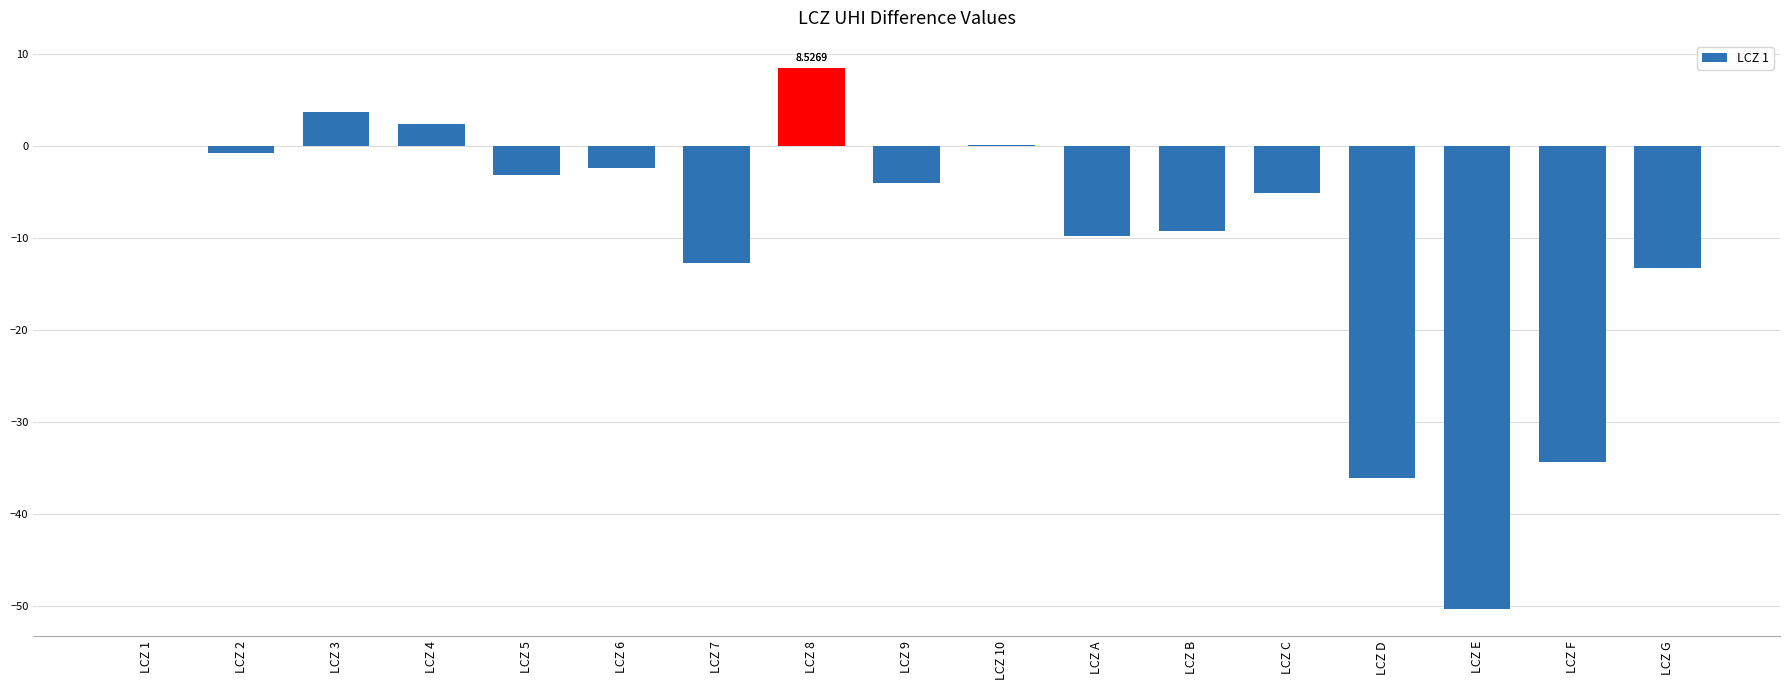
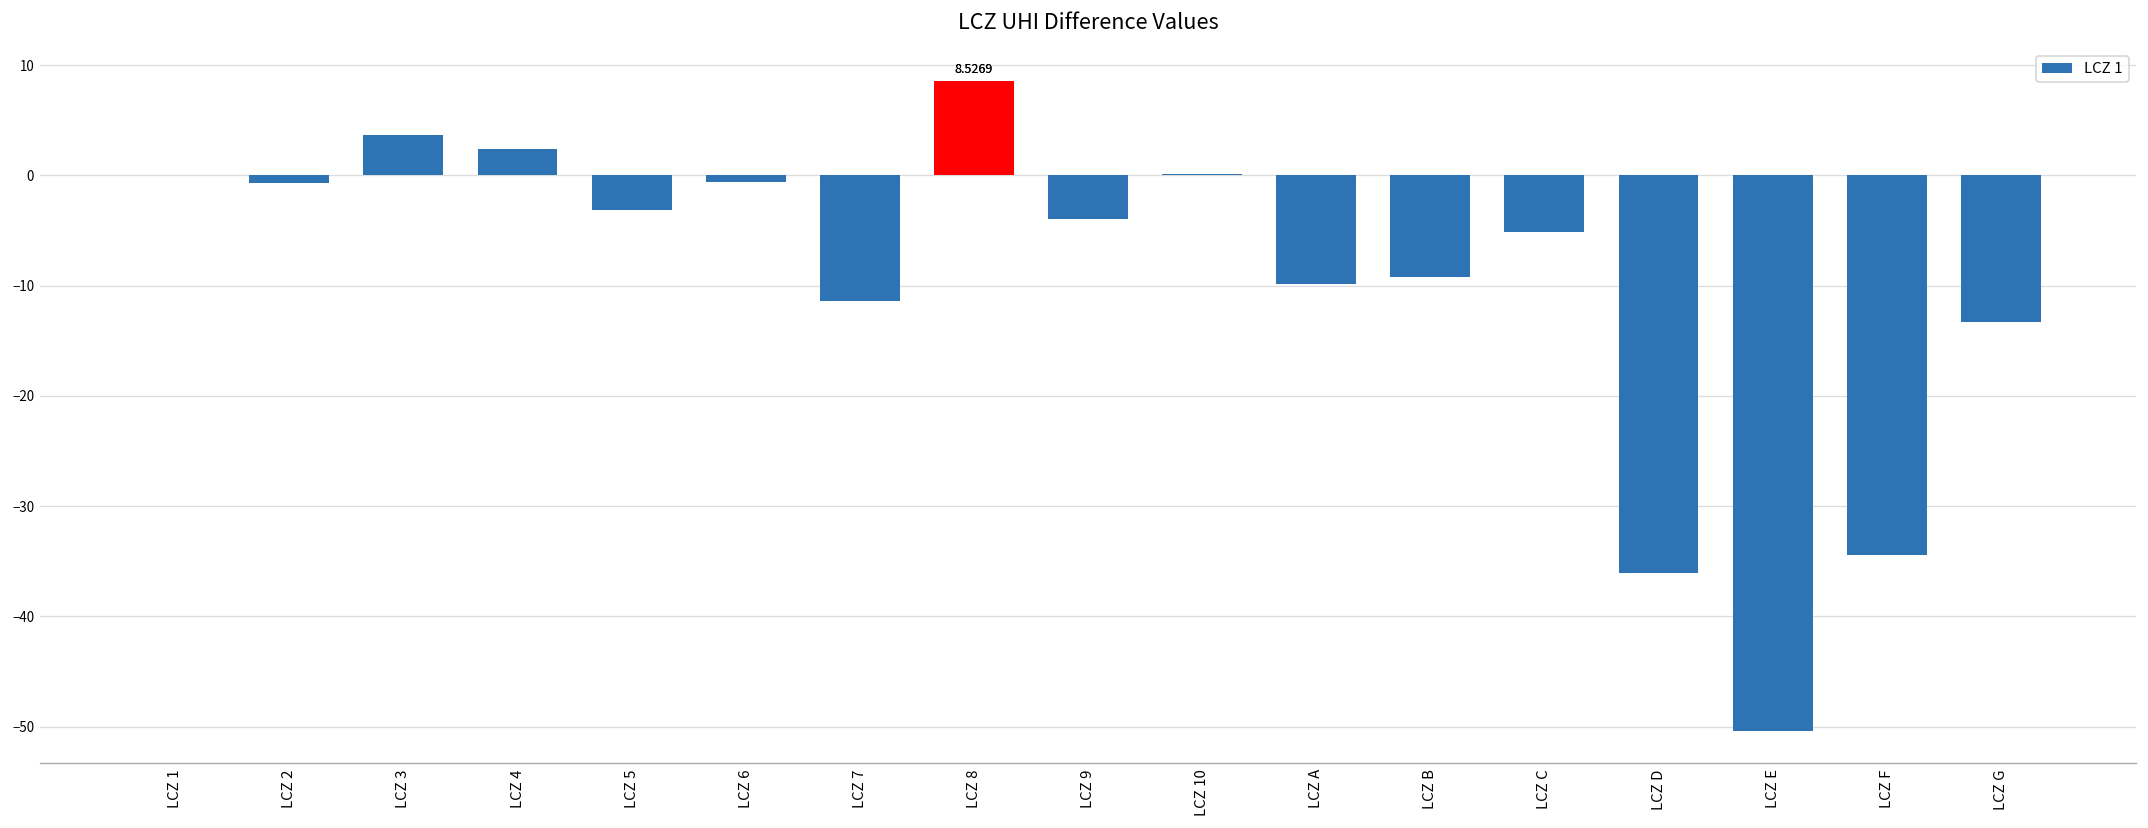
LCZ 6: -2 -> -1
LCZ 7: -13 -> -11
